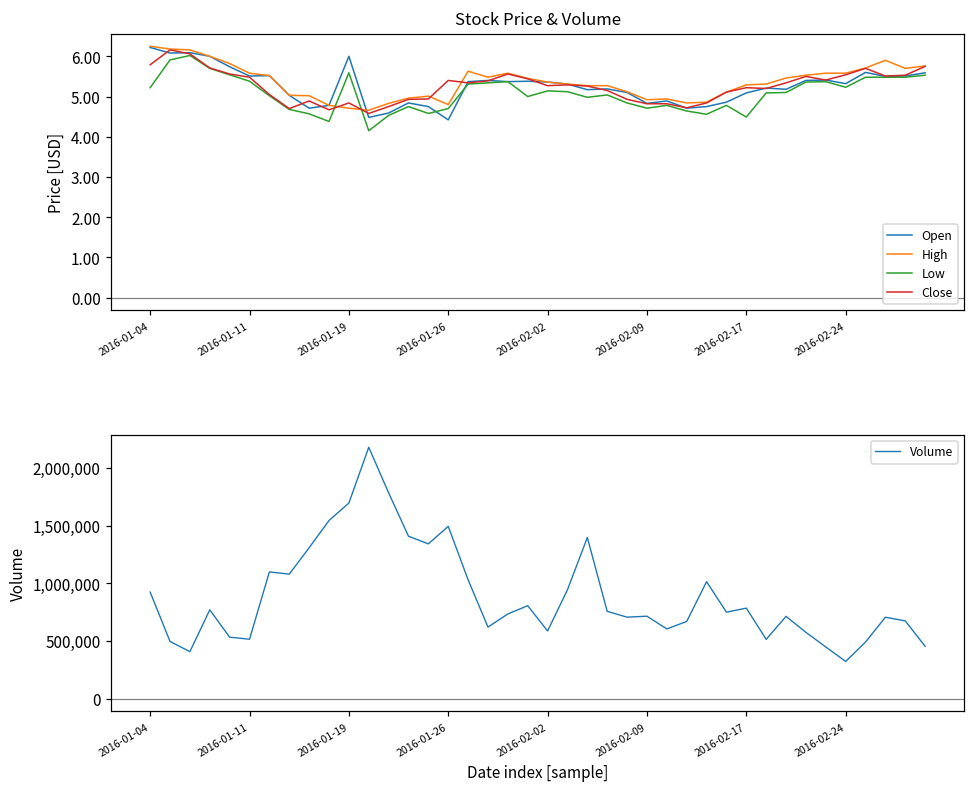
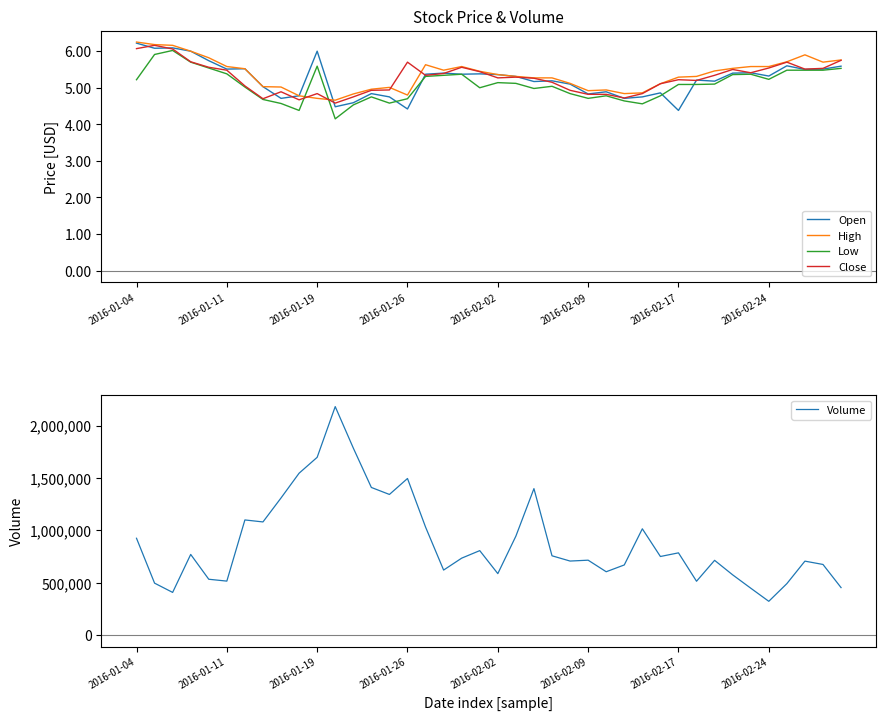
Stock Price & Volume, Close, 2016-01-04: 5.8 -> 6.1
Stock Price & Volume, Close, 2016-01-26: 5.4 -> 5.7
Stock Price & Volume, Open, 2016-02-17: 5.1 -> 4.4
Stock Price & Volume, Low, 2016-02-17: 4.5 -> 5.1
